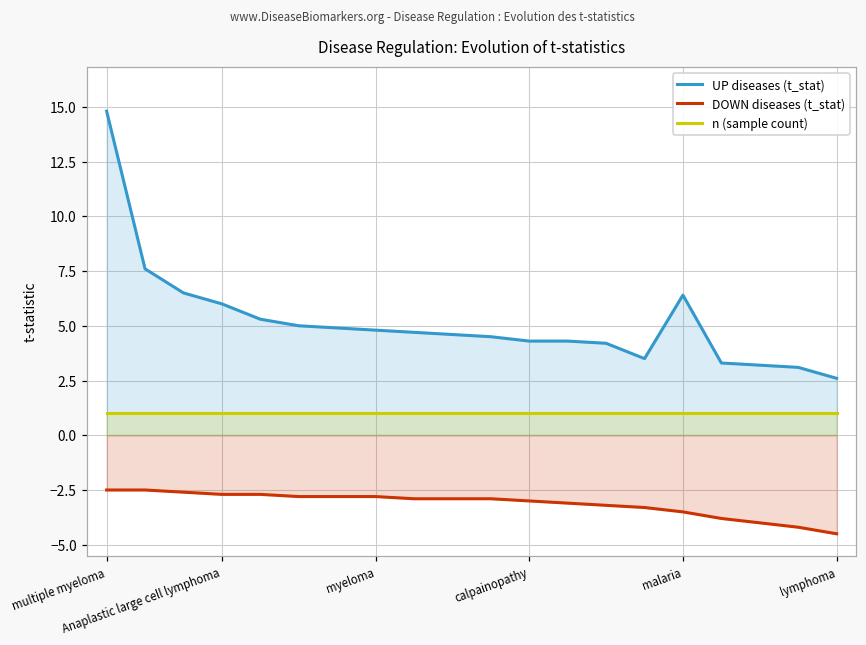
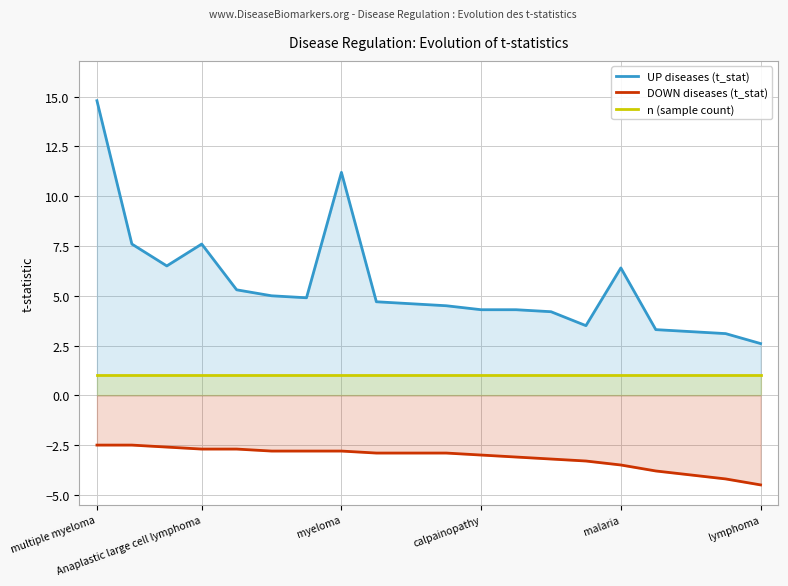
UP diseases (t_stat), Anaplastic large cell lymphoma: 6.0 -> 7.6
UP diseases (t_stat), myeloma: 4.8 -> 11.2
